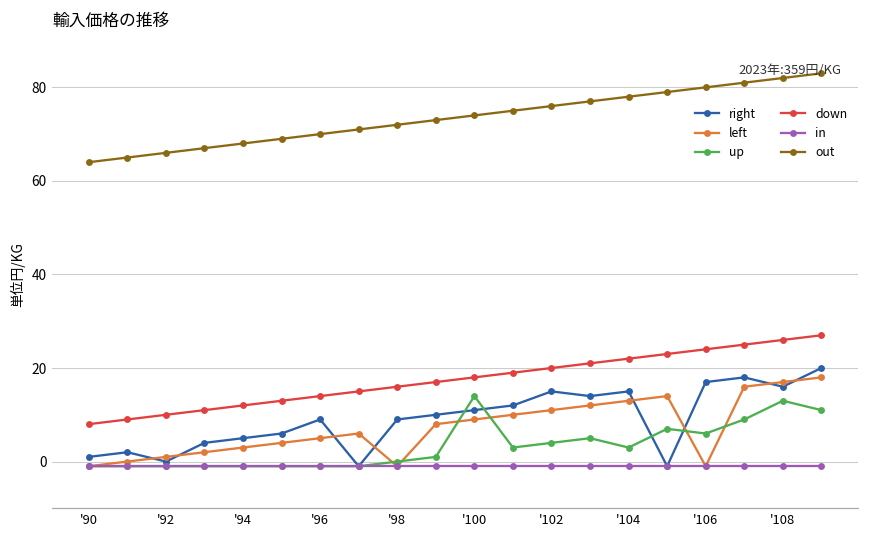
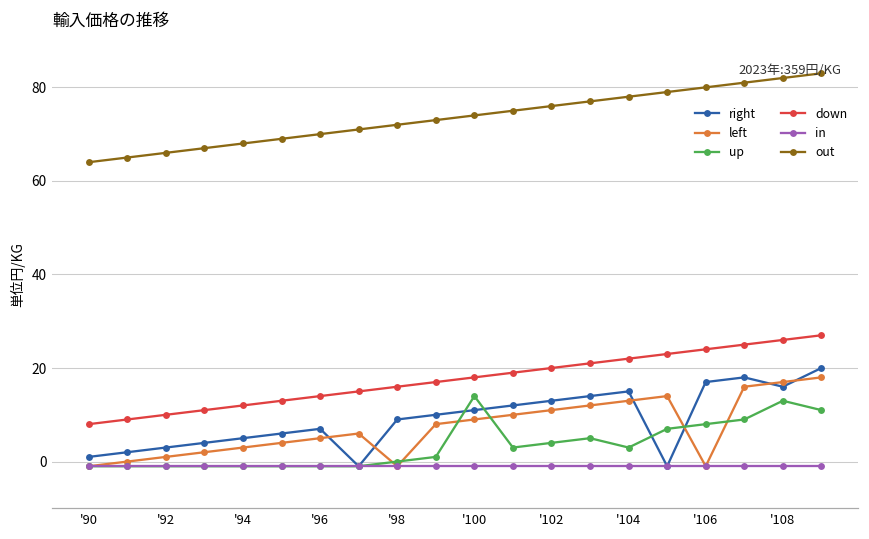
right, '92: 0 -> 3
right, '96: 9 -> 7
right, '102: 15 -> 13
up, '106: 6 -> 8
